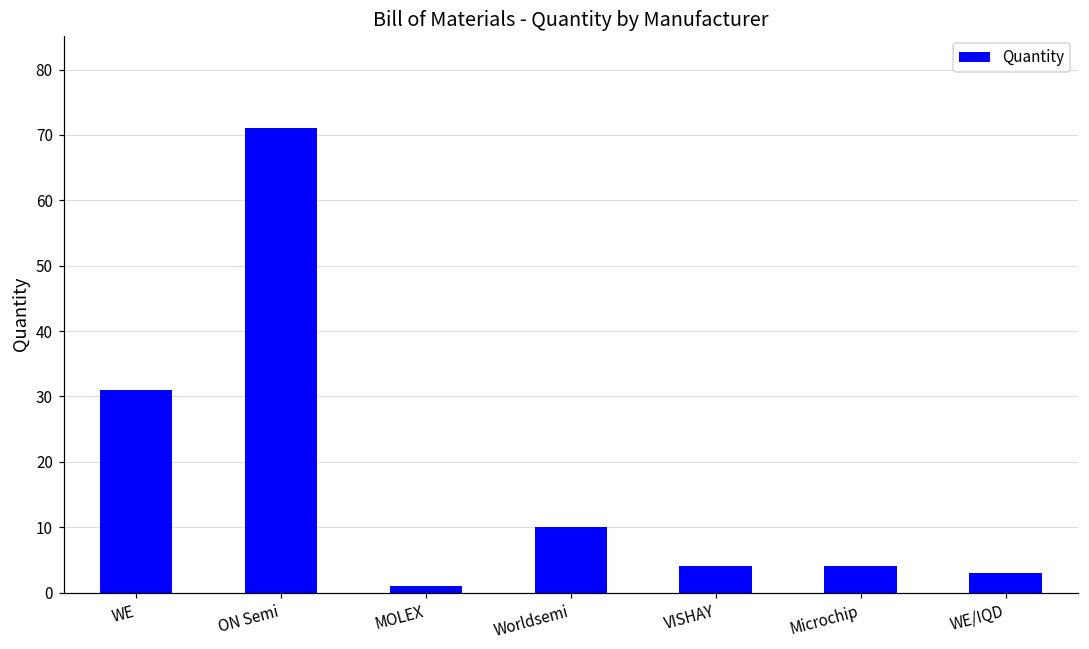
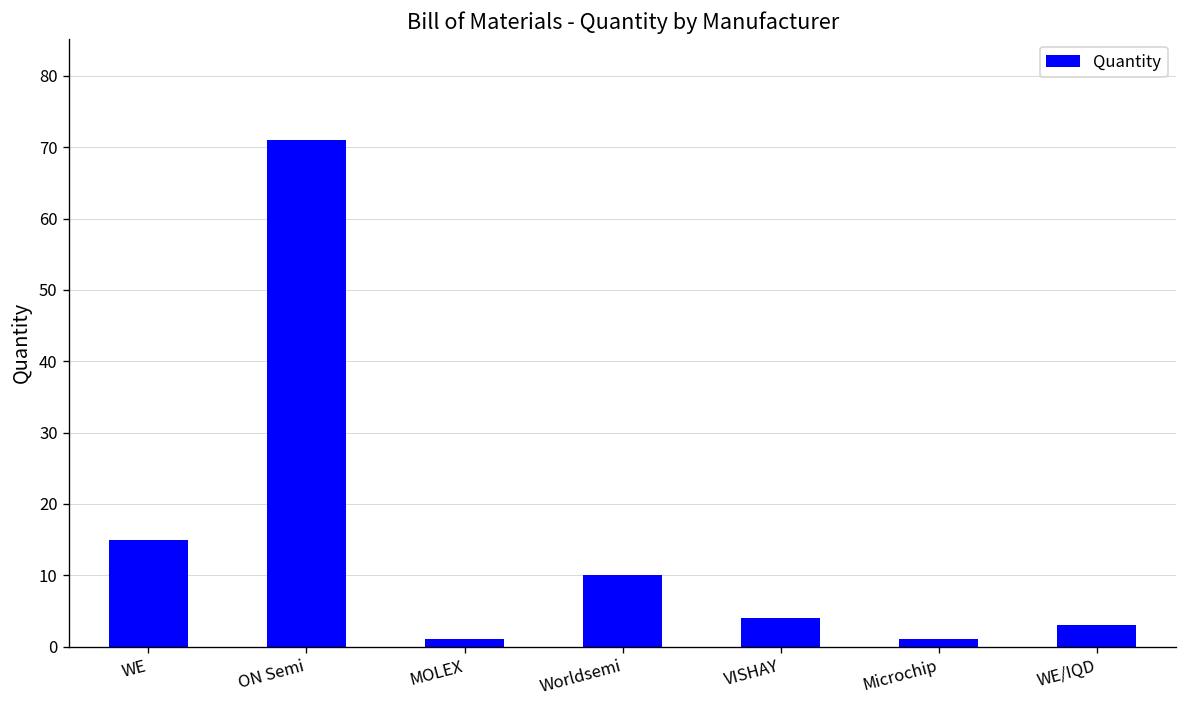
WE: 31 -> 15
Microchip: 4 -> 1
